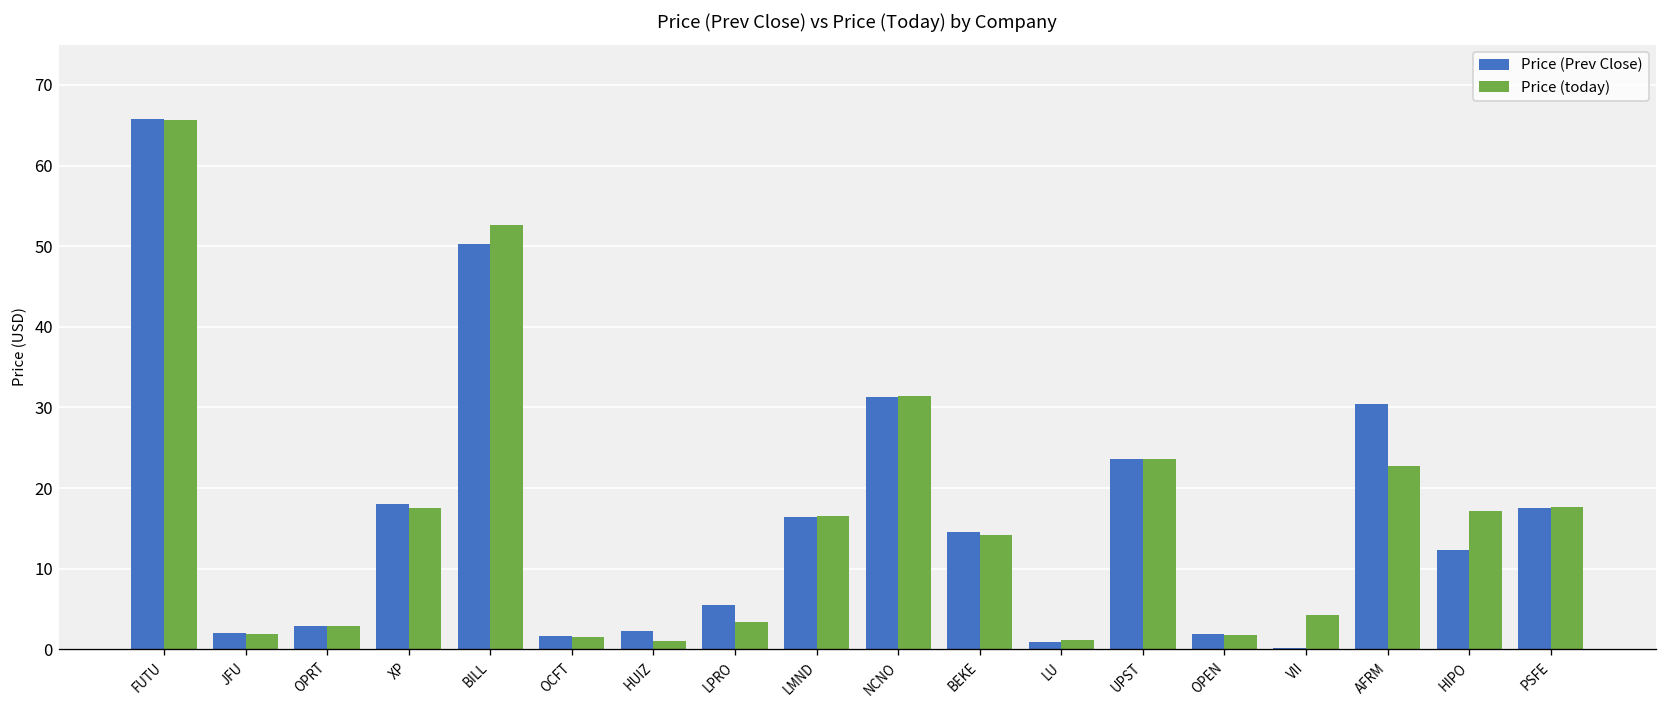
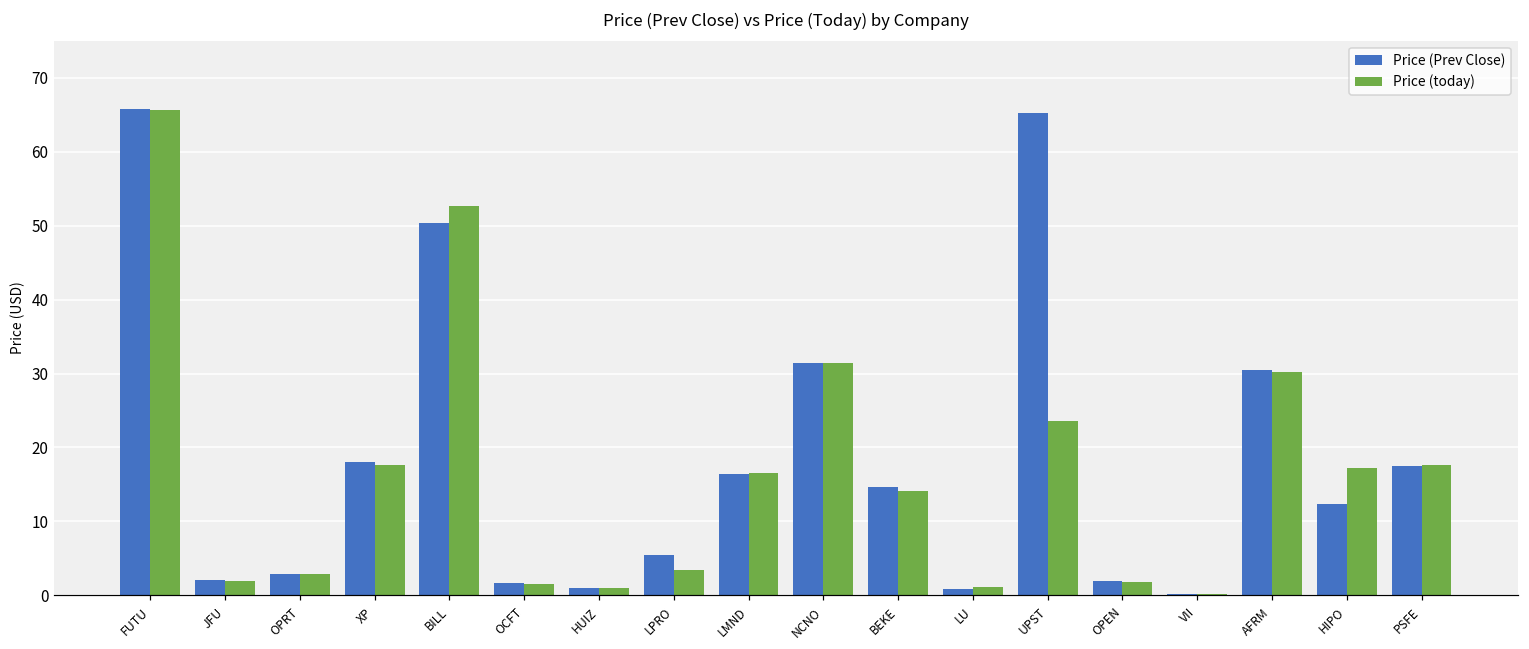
Price (Prev Close), HUIZ: 2 -> 1
Price (Prev Close), UPST: 24 -> 65
Price (today), VII: 4 -> 0
Price (today), AFRM: 23 -> 30
